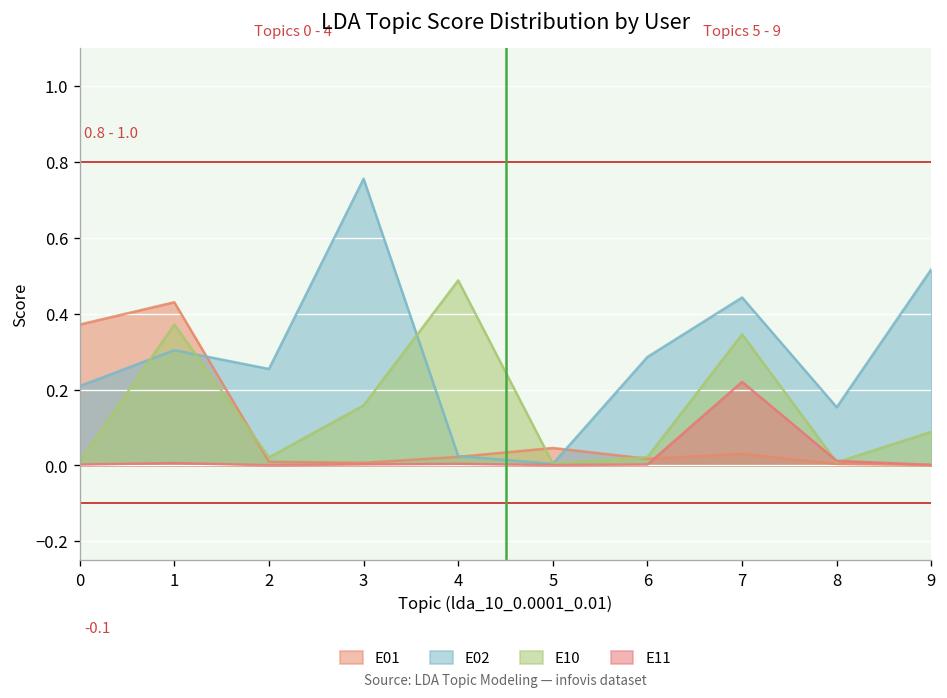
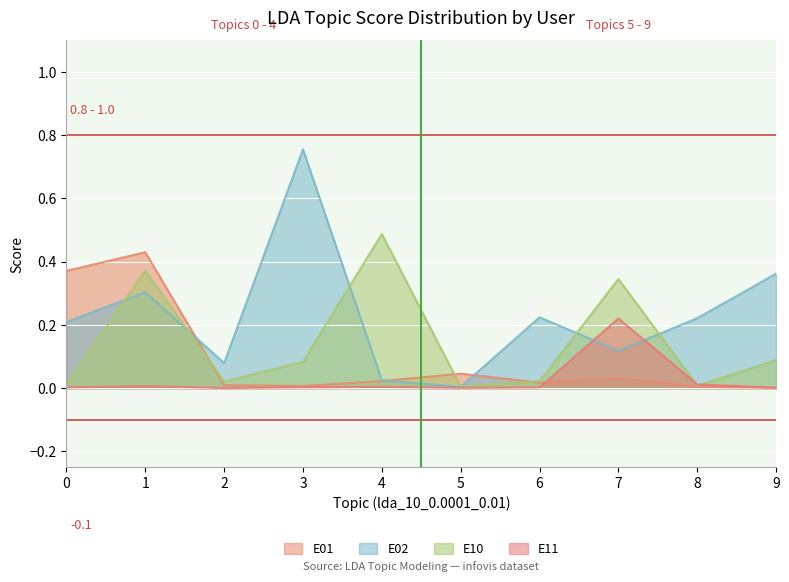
E02, 2: 0.25 -> 0.08
E10, 3: 0.16 -> 0.08
E02, 6: 0.29 -> 0.22
E02, 7: 0.44 -> 0.12
E02, 8: 0.15 -> 0.22
E02, 9: 0.52 -> 0.36
